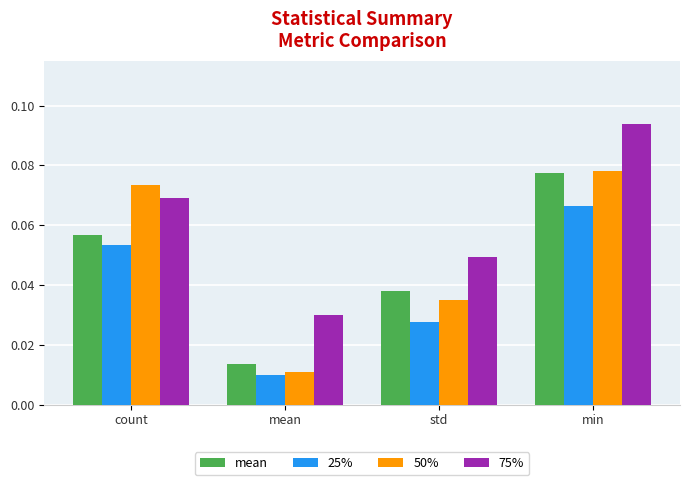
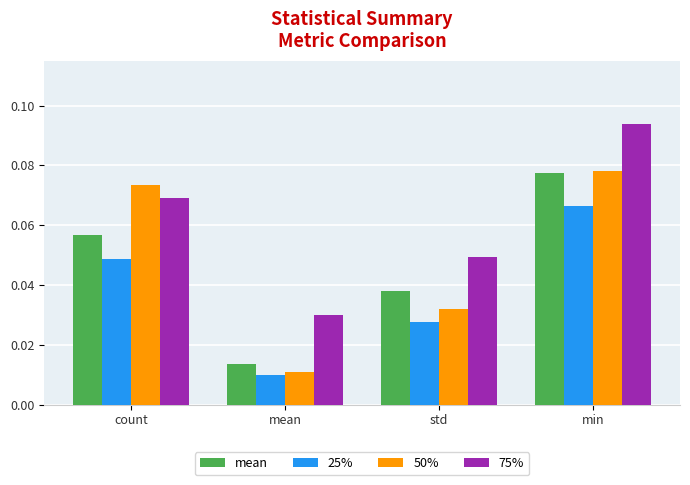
25%, count: 0.053 -> 0.049
50%, std: 0.035 -> 0.032
